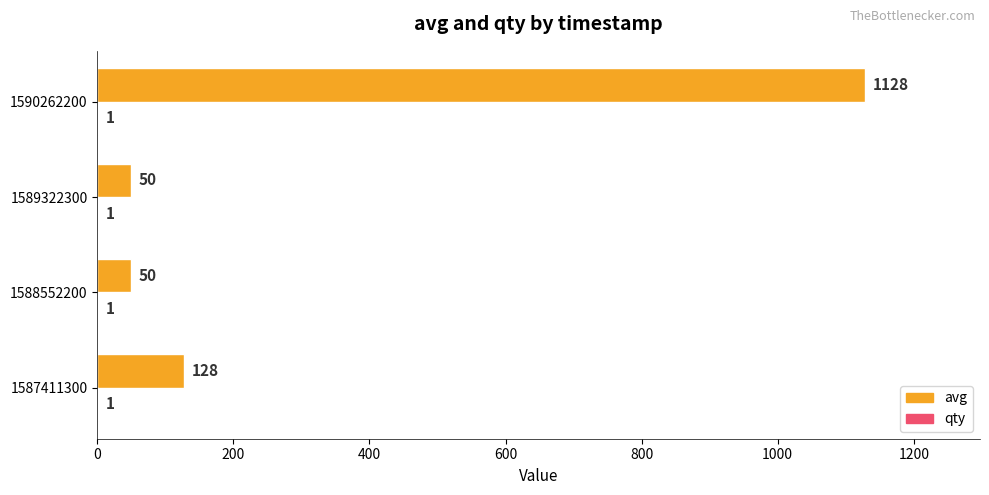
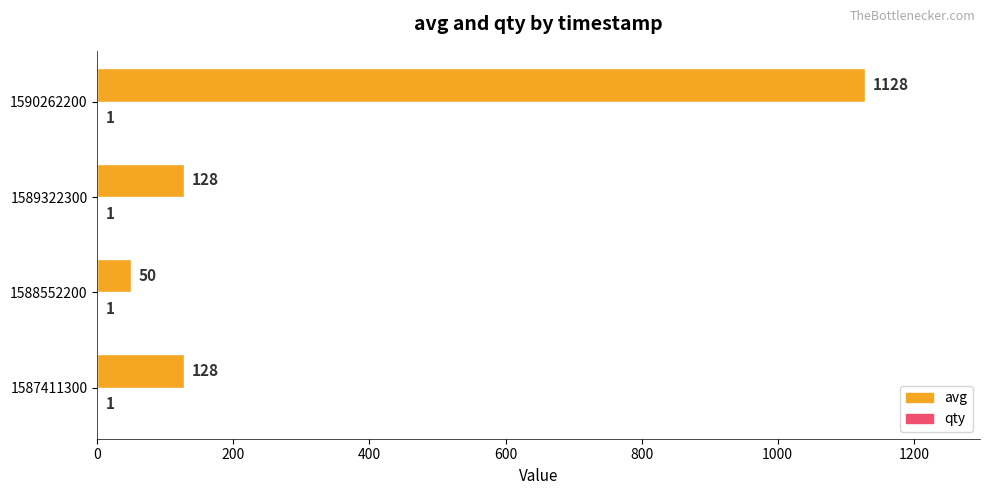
avg, 1589322300: 50 -> 128
